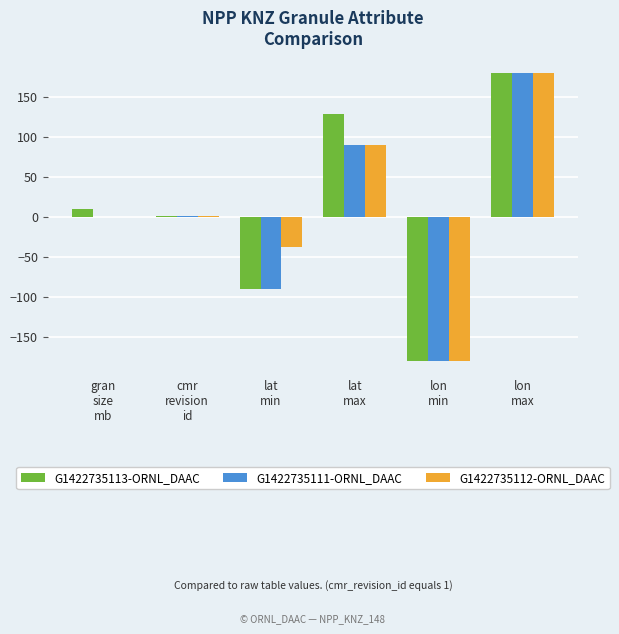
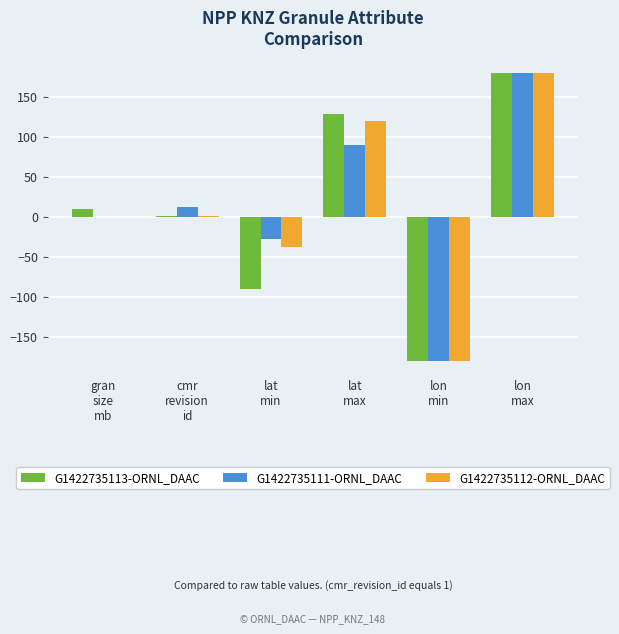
G1422735111-ORNL_DAAC, cmr revision id: 0 -> 10
G1422735111-ORNL_DAAC, lat min: -90 -> -30
G1422735112-ORNL_DAAC, lat max: 90 -> 120
